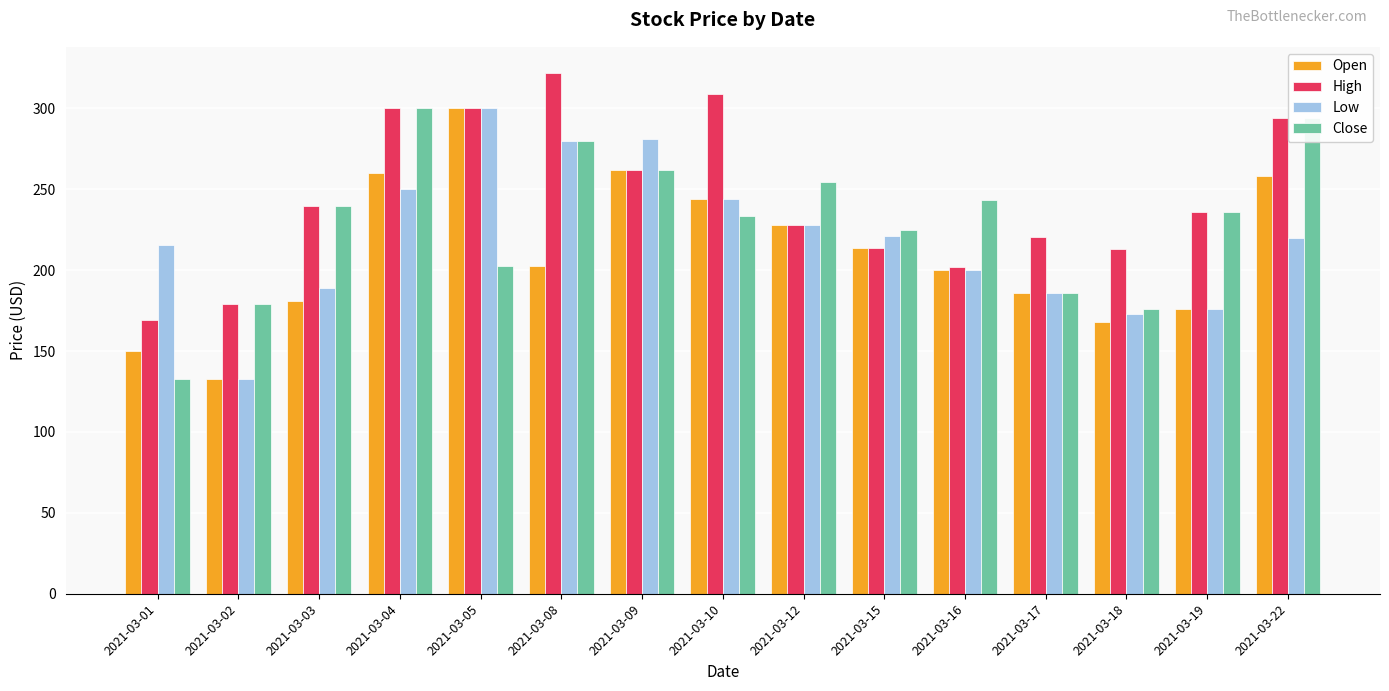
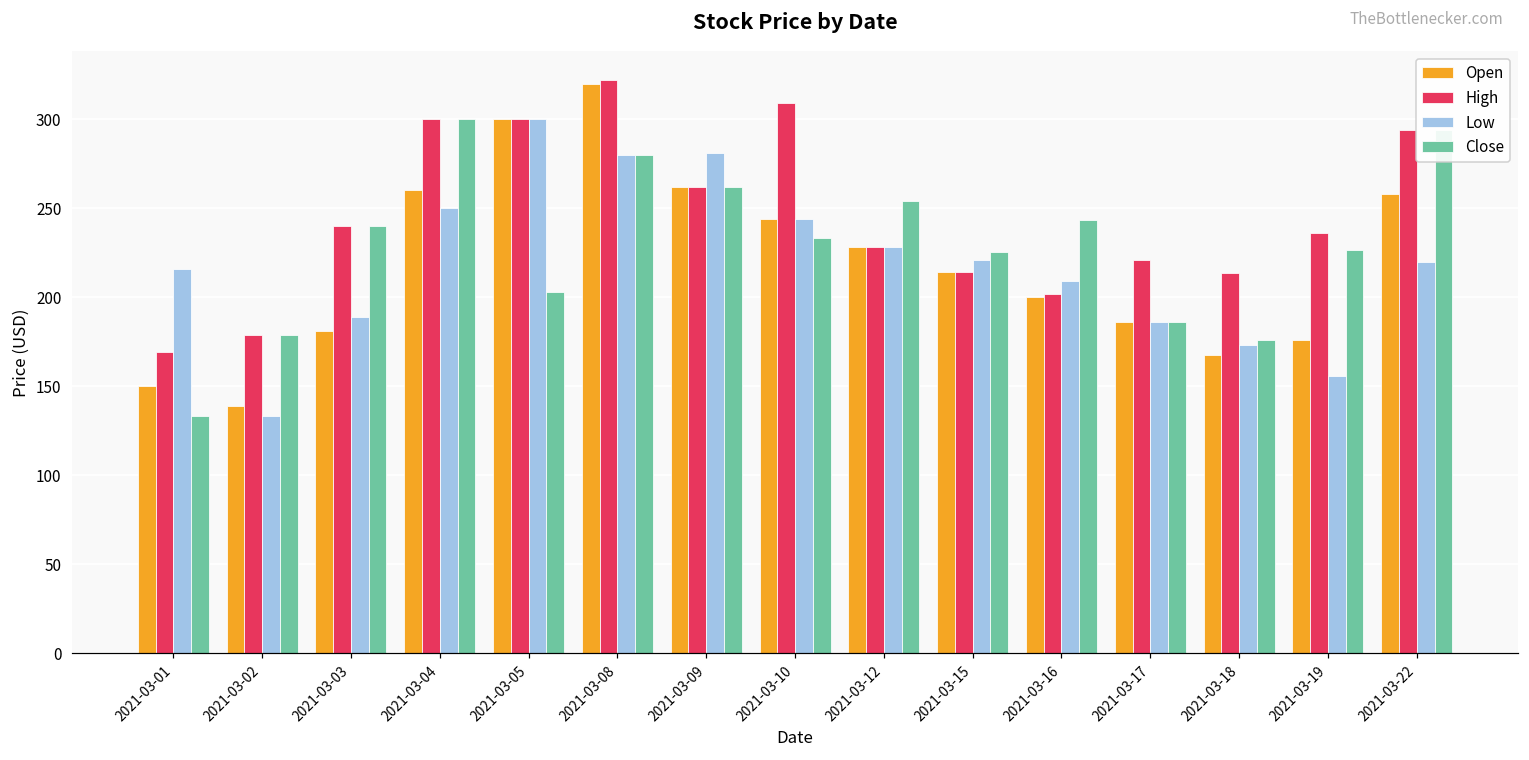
Open, 2021-03-02: 133 -> 139
Open, 2021-03-08: 203 -> 320
Low, 2021-03-16: 200 -> 209
Low, 2021-03-19: 176 -> 156
Close, 2021-03-19: 236 -> 226
